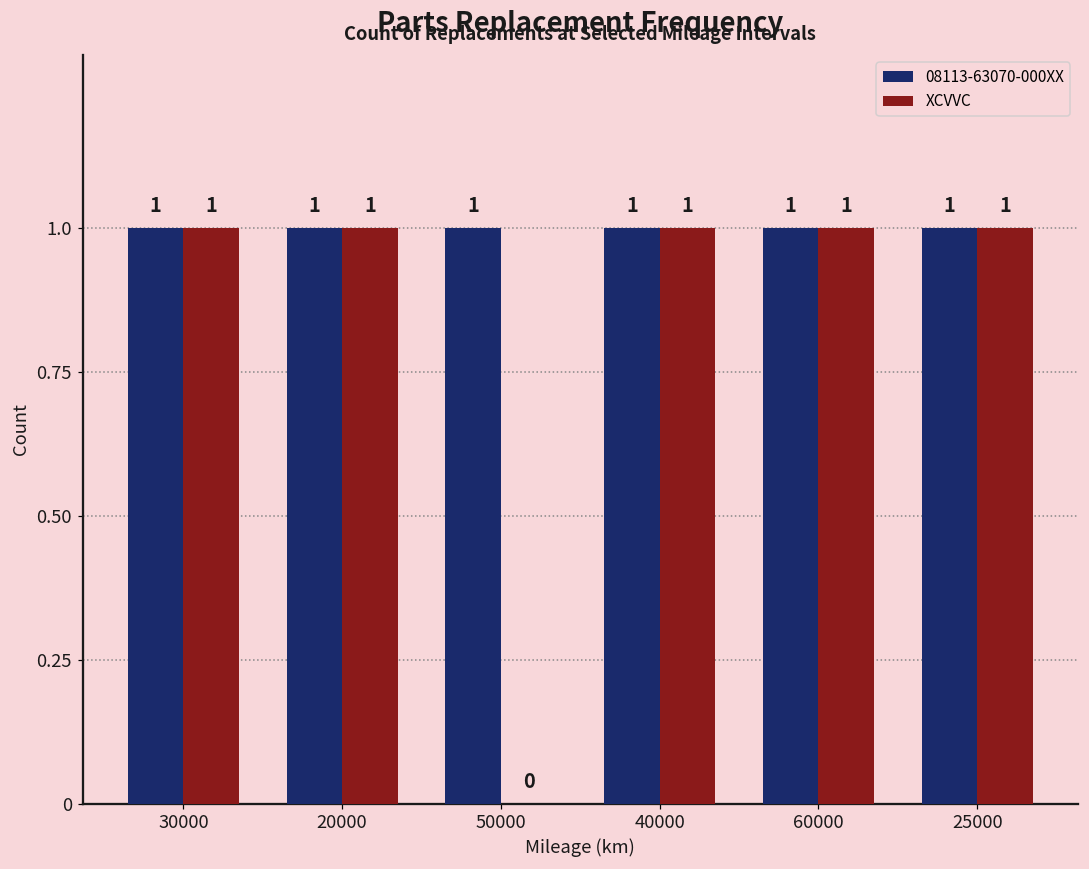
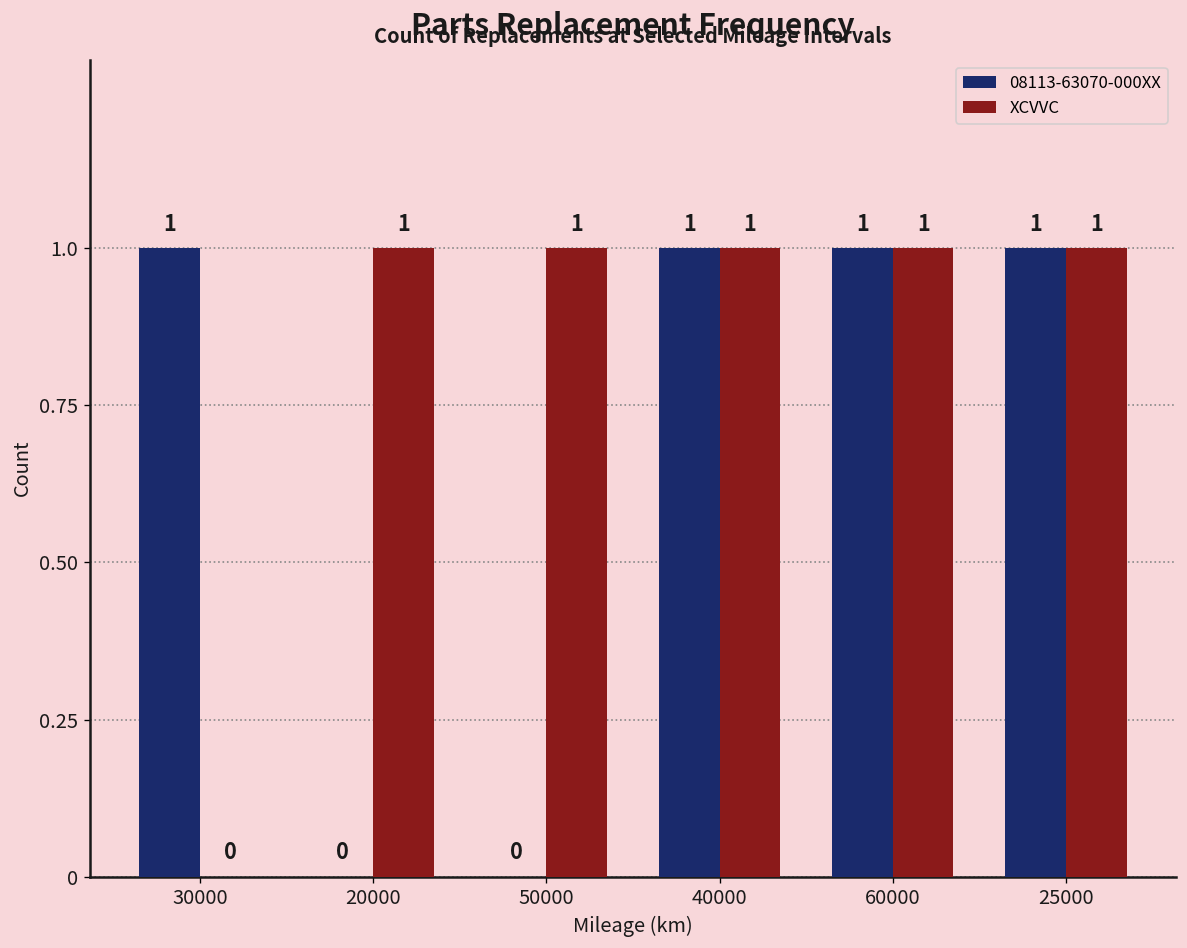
XCVVC, 30000: 1 -> 0
08113-63070-000XX, 20000: 1 -> 0
08113-63070-000XX, 50000: 1 -> 0
XCVVC, 50000: 0 -> 1
